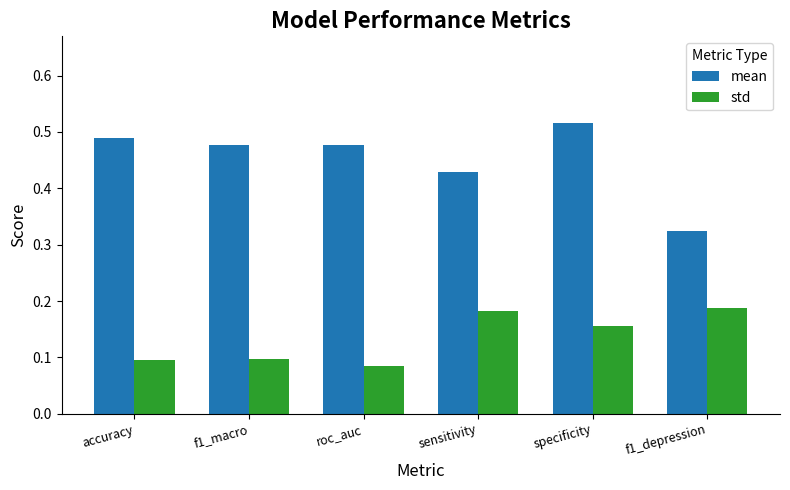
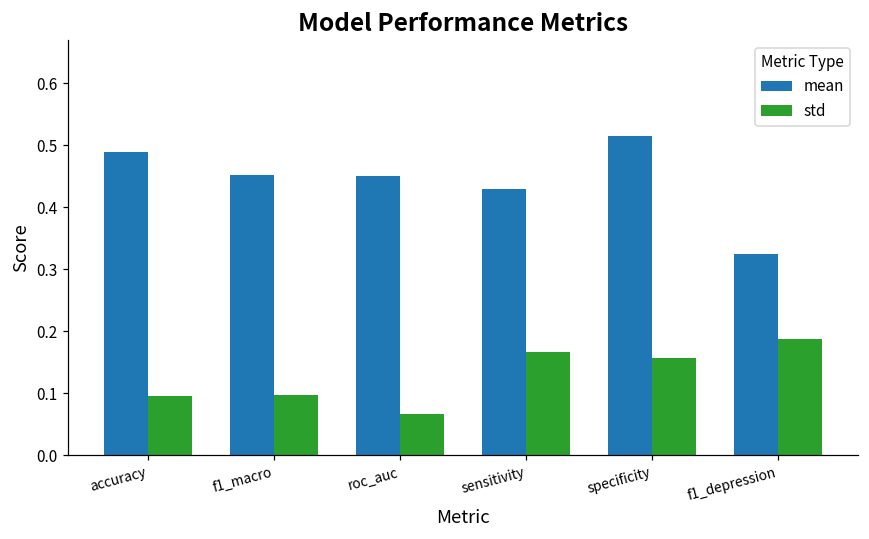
mean, f1_macro: 0.48 -> 0.45
mean, roc_auc: 0.48 -> 0.45
std, roc_auc: 0.08 -> 0.07
std, sensitivity: 0.18 -> 0.17
